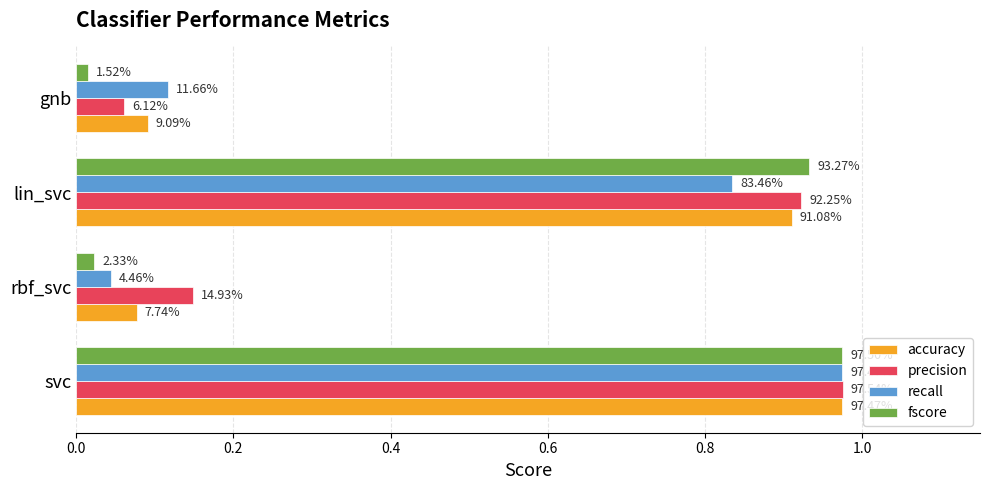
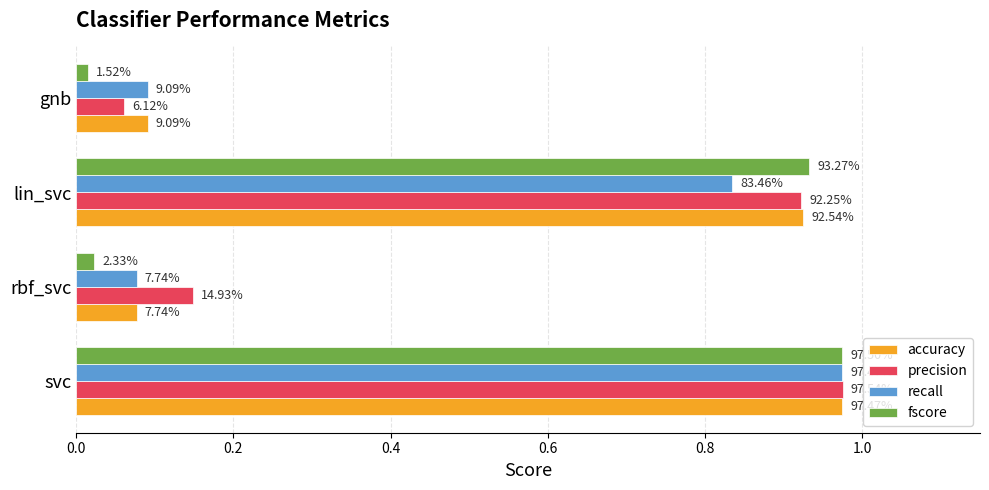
recall, gnb: 11.66% -> 9.09%
accuracy, lin_svc: 91.08% -> 92.54%
recall, rbf_svc: 4.46% -> 7.74%
